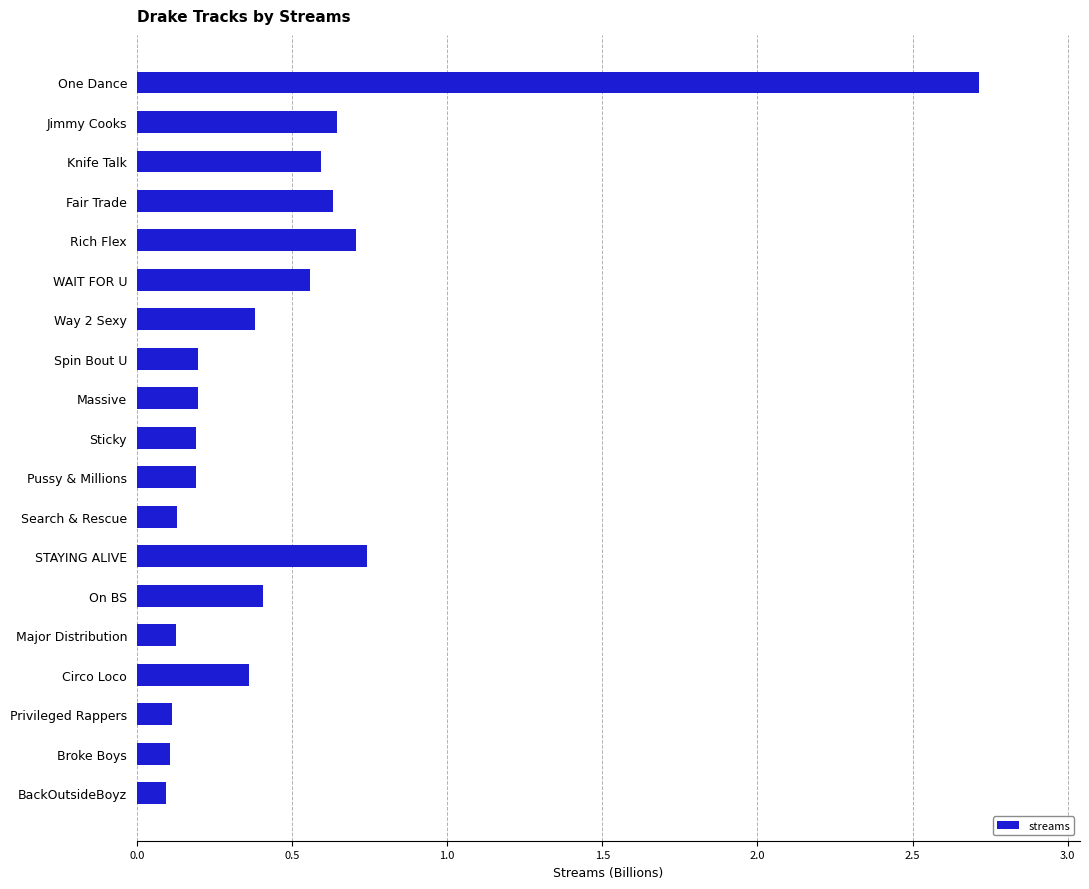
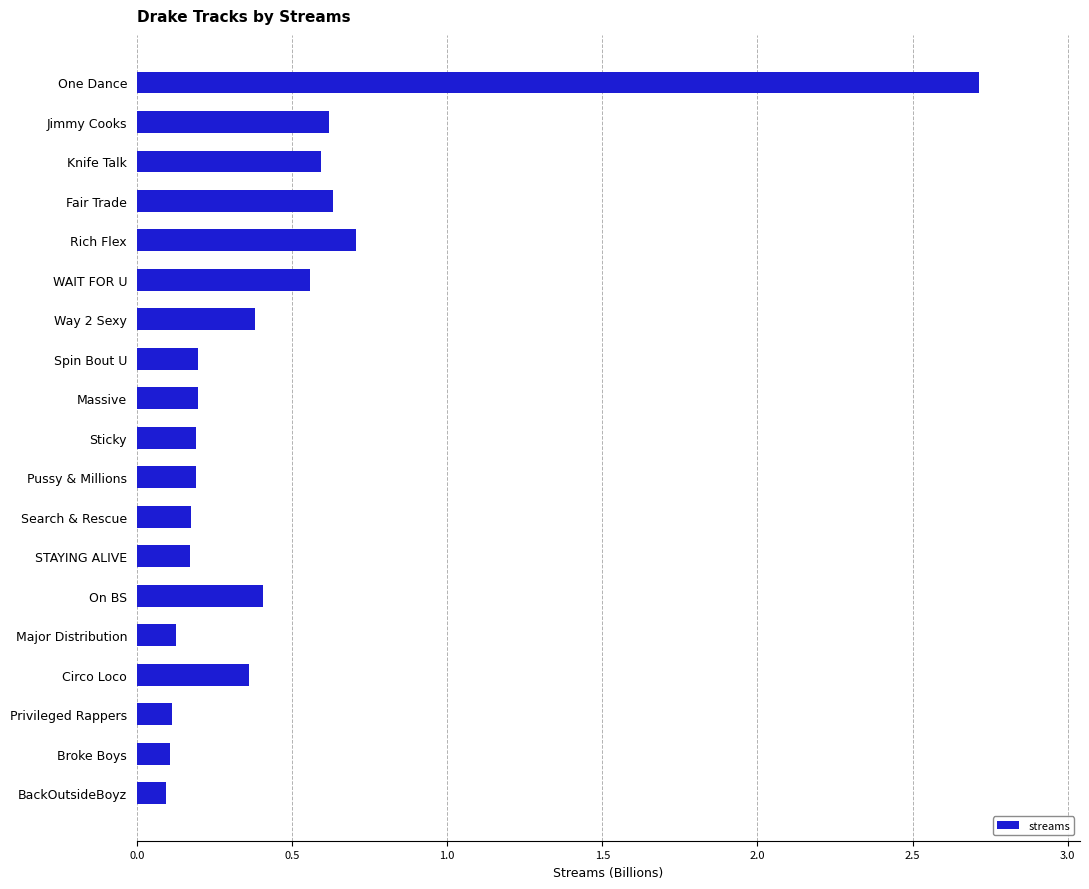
Jimmy Cooks: 0.65 -> 0.62
Search & Rescue: 0.13 -> 0.18
STAYING ALIVE: 0.74 -> 0.17
